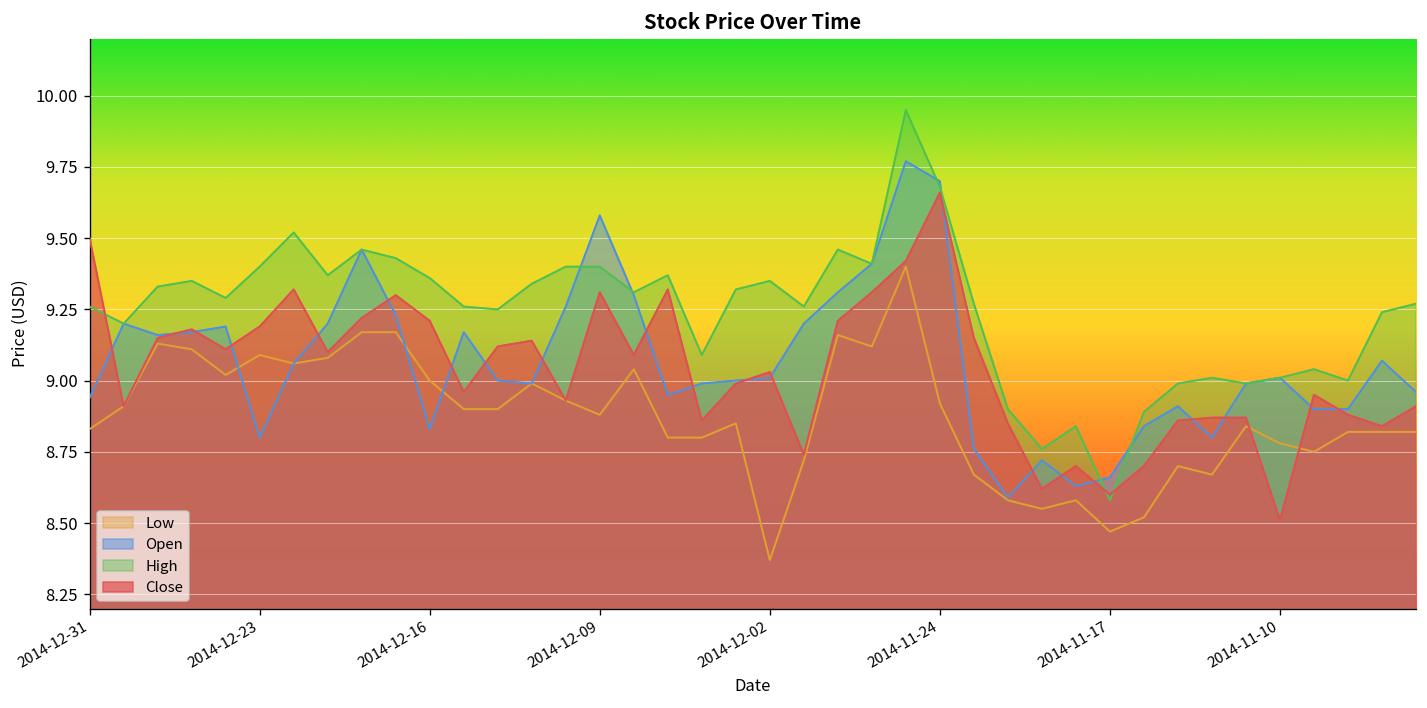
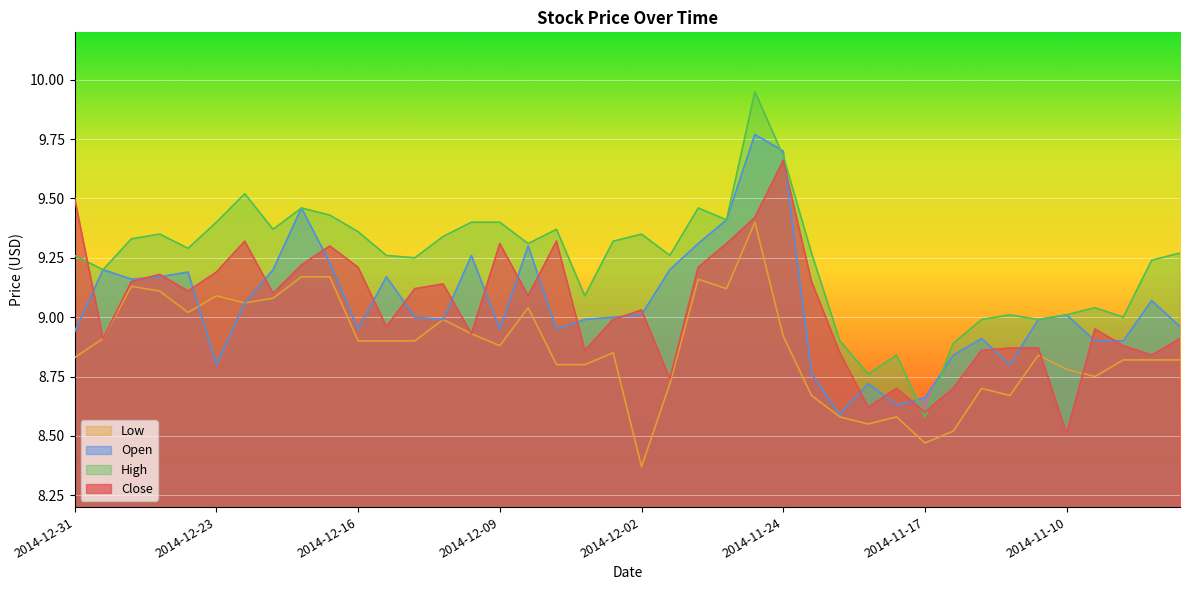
Low, 2014-12-16: 9.0 -> 8.9
Open, 2014-12-16: 8.83 -> 8.95
Open, 2014-12-09: 9.58 -> 8.95
